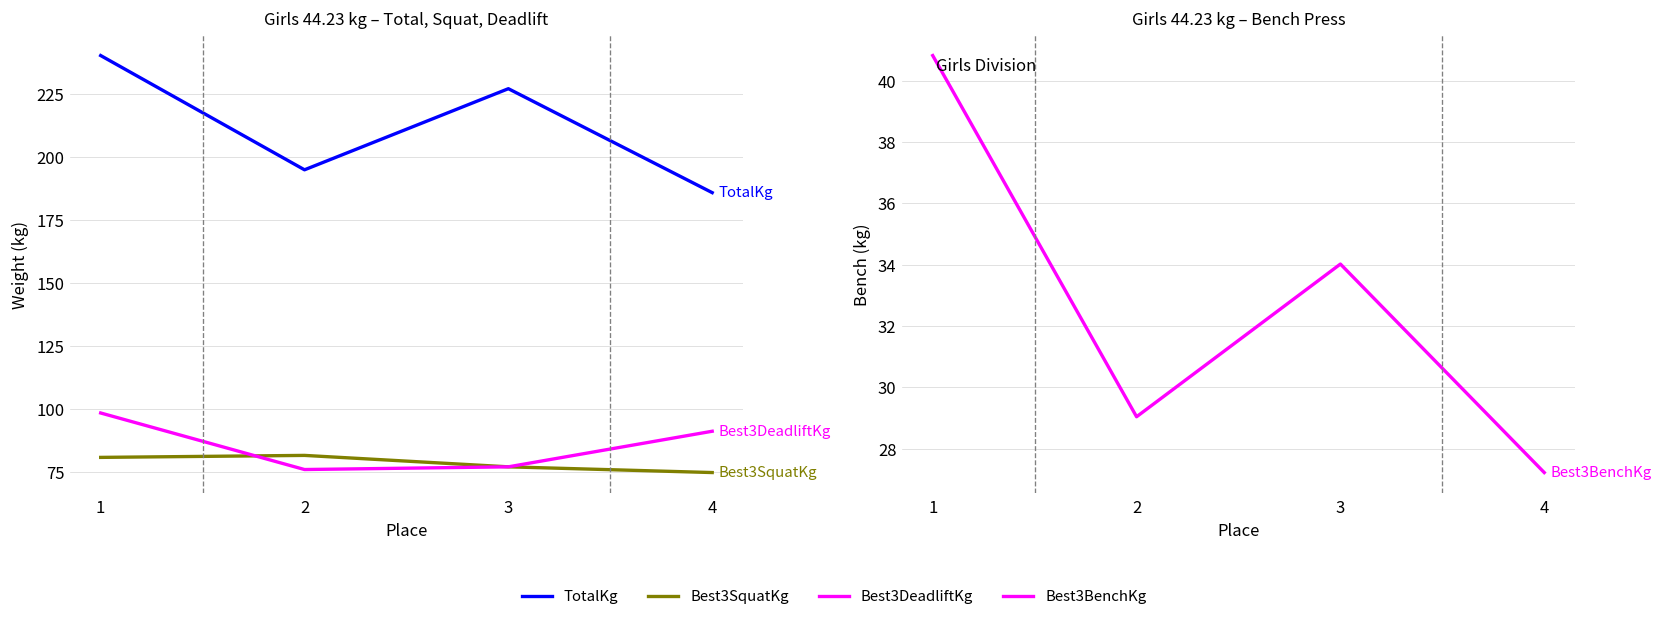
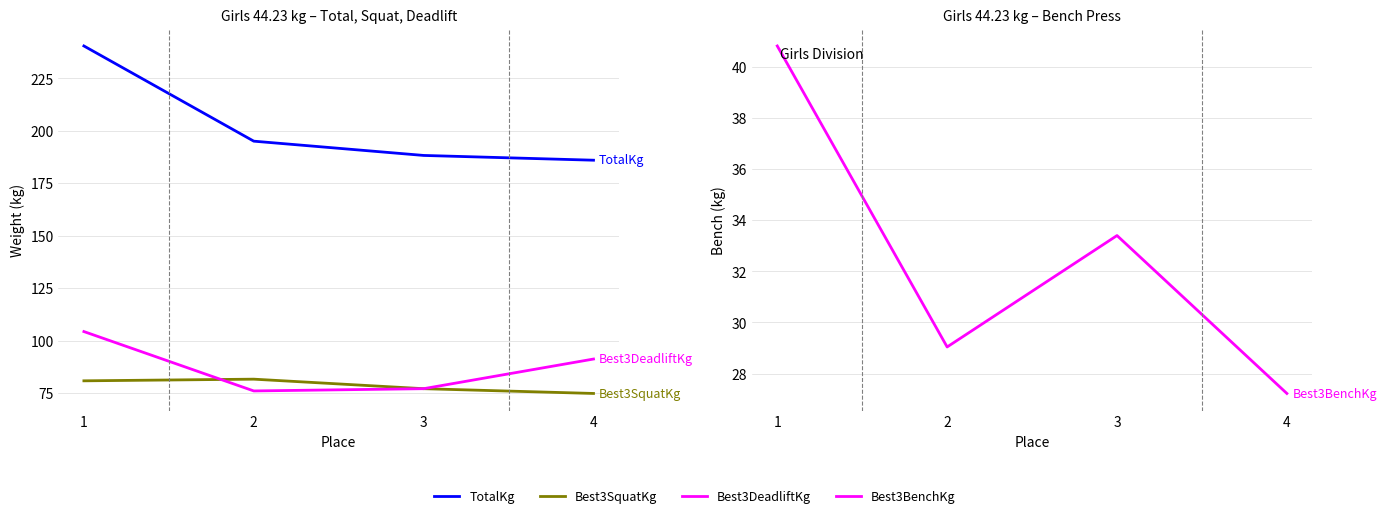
Girls 44.23 kg – Total, Squat, Deadlift, Best3DeadliftKg, 1: 98 -> 104
Girls 44.23 kg – Total, Squat, Deadlift, TotalKg, 3: 227 -> 188
Girls 44.23 kg – Bench Press, 3: 34.0 -> 33.4
